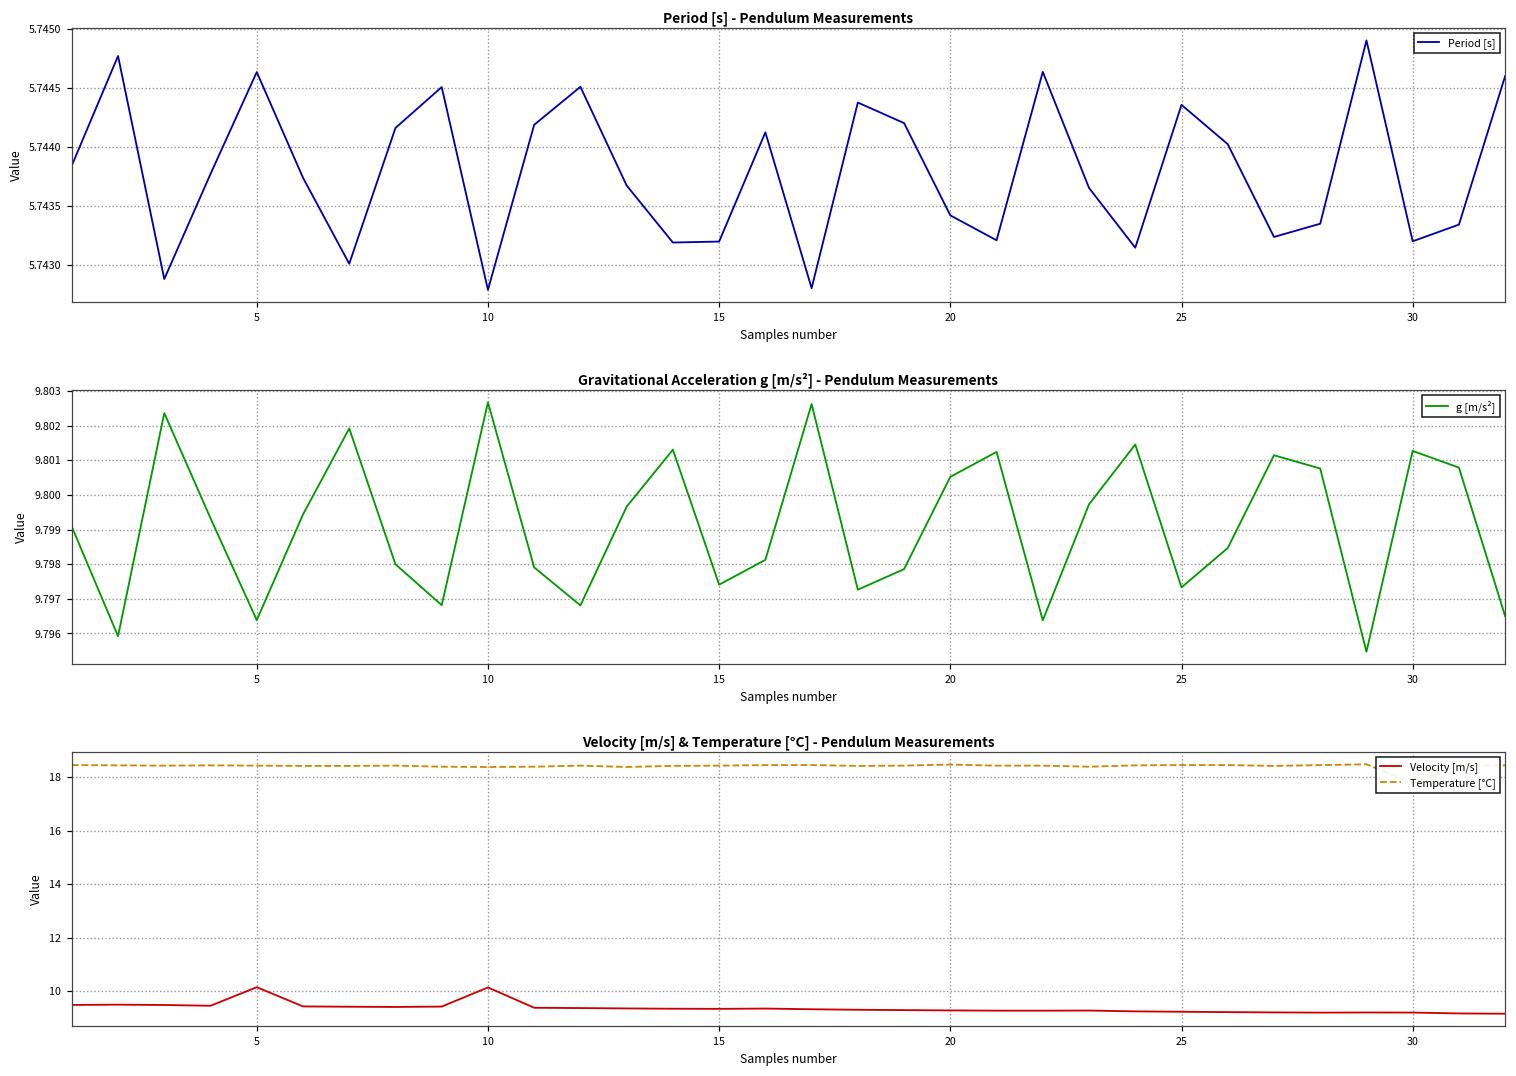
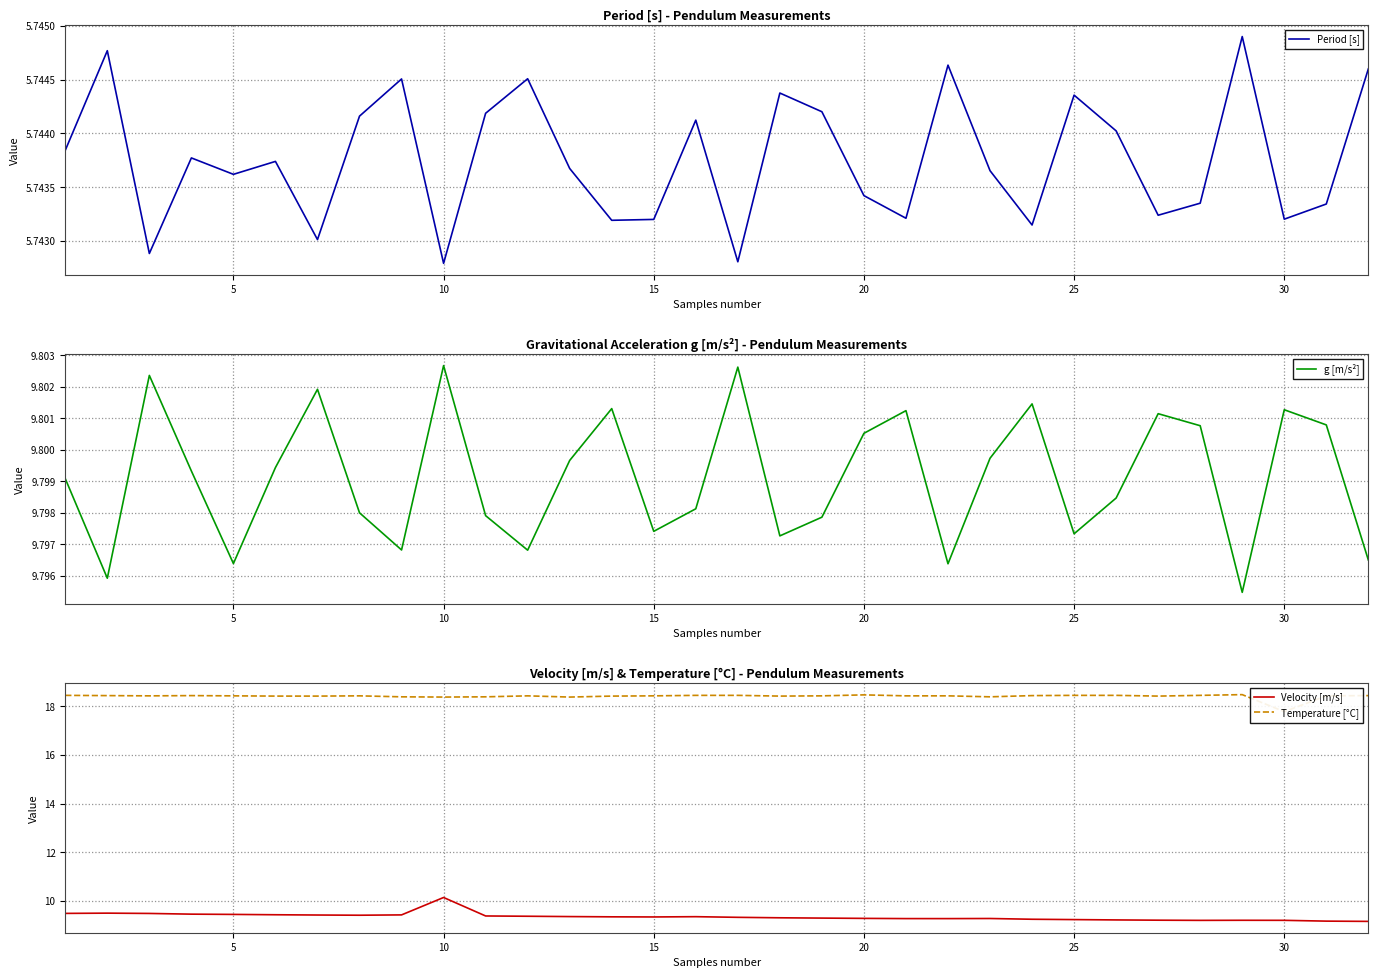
Period [s] - Pendulum Measurements, 5: 5.74463 -> 5.74362
Velocity [m/s] & Temperature [°C] - Pendulum Measurements, Velocity [m/s], 5: 10.2 -> 9.4
